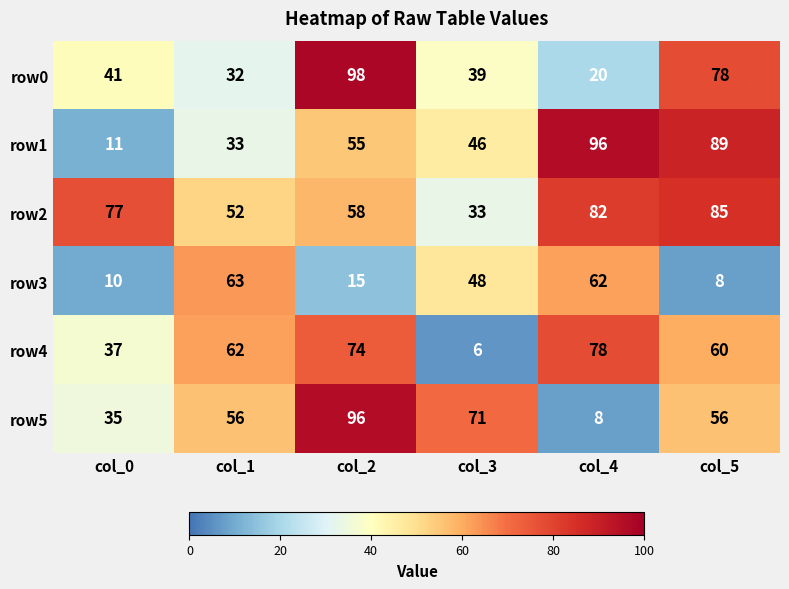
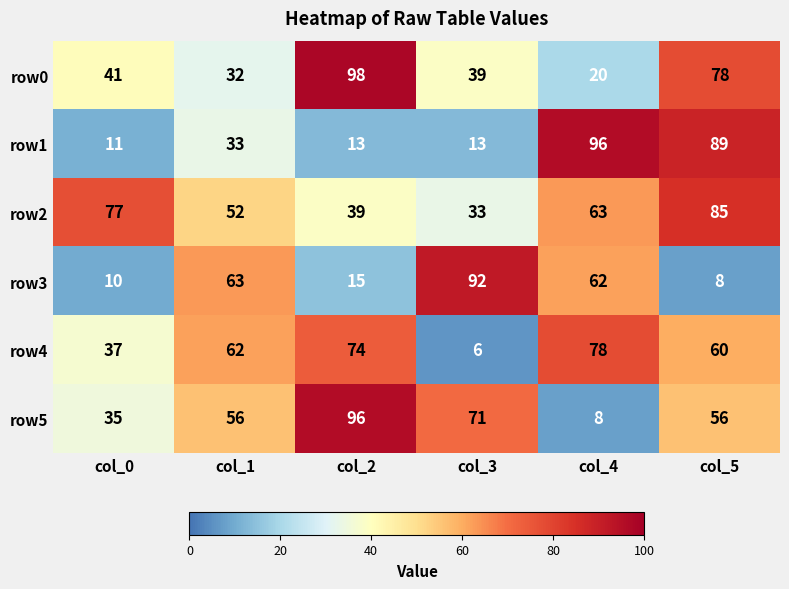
row1, col_2: 55 -> 13
row1, col_3: 46 -> 13
row2, col_2: 58 -> 39
row2, col_4: 82 -> 63
row3, col_3: 48 -> 92
